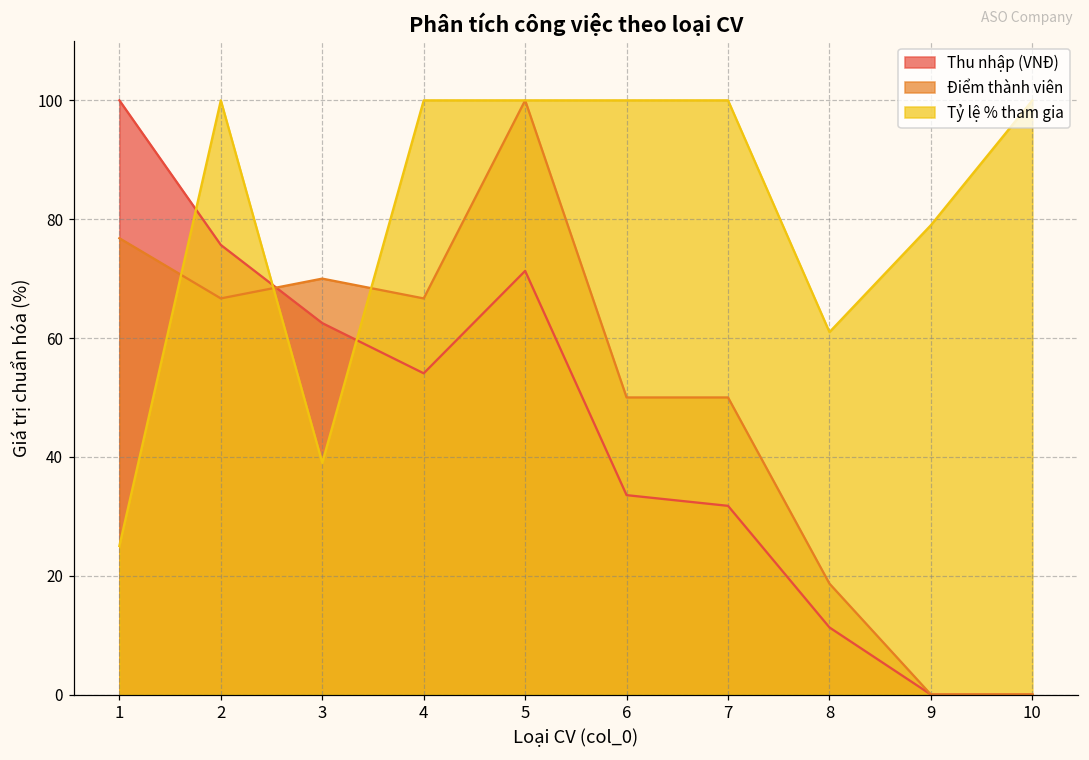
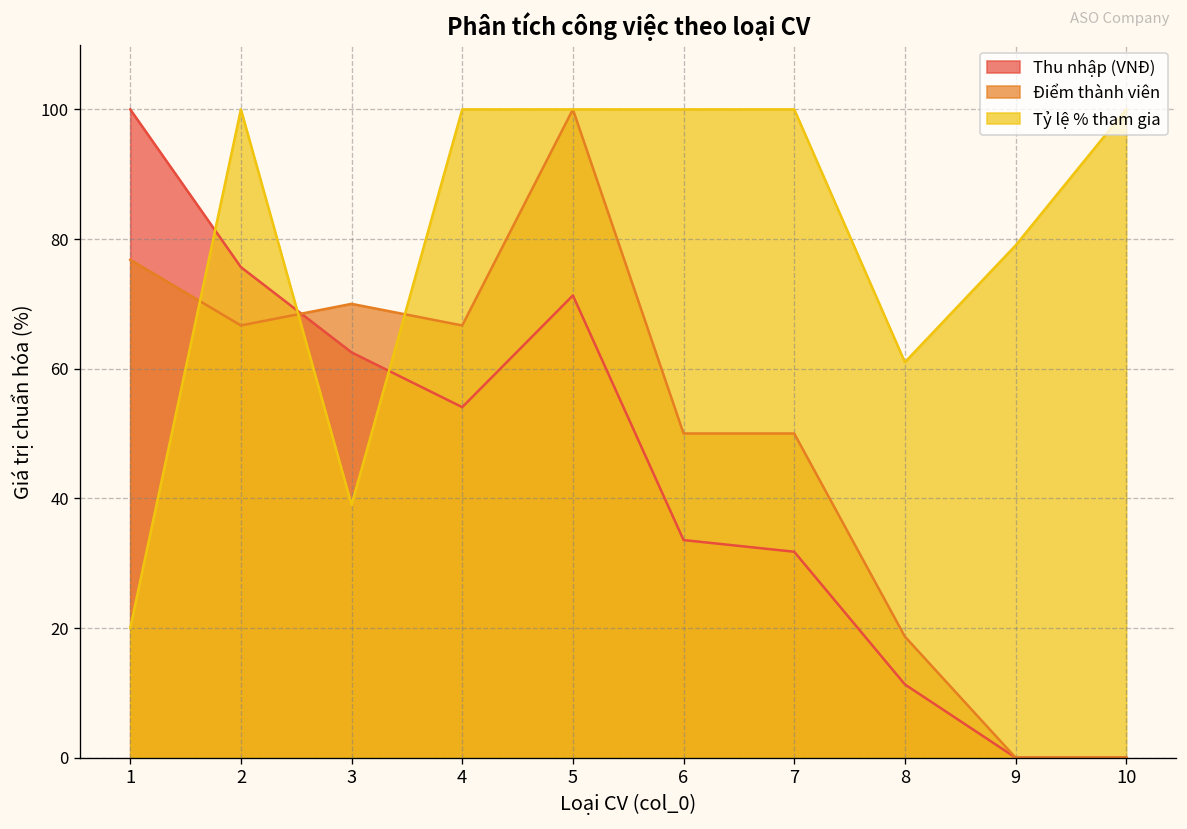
Tỷ lệ % tham gia, 1: 25 -> 20
